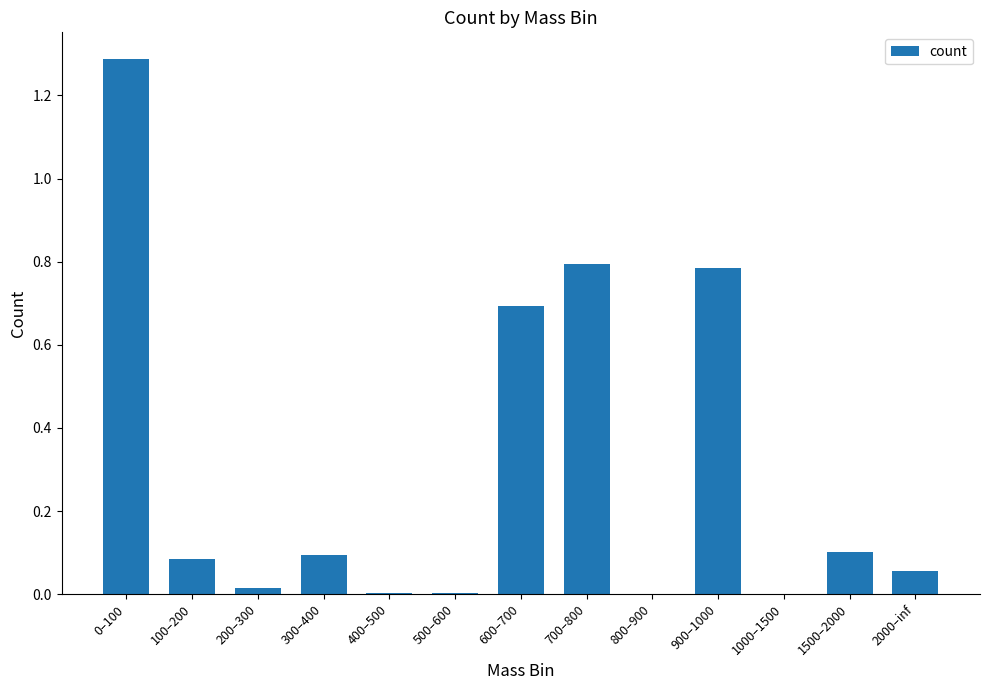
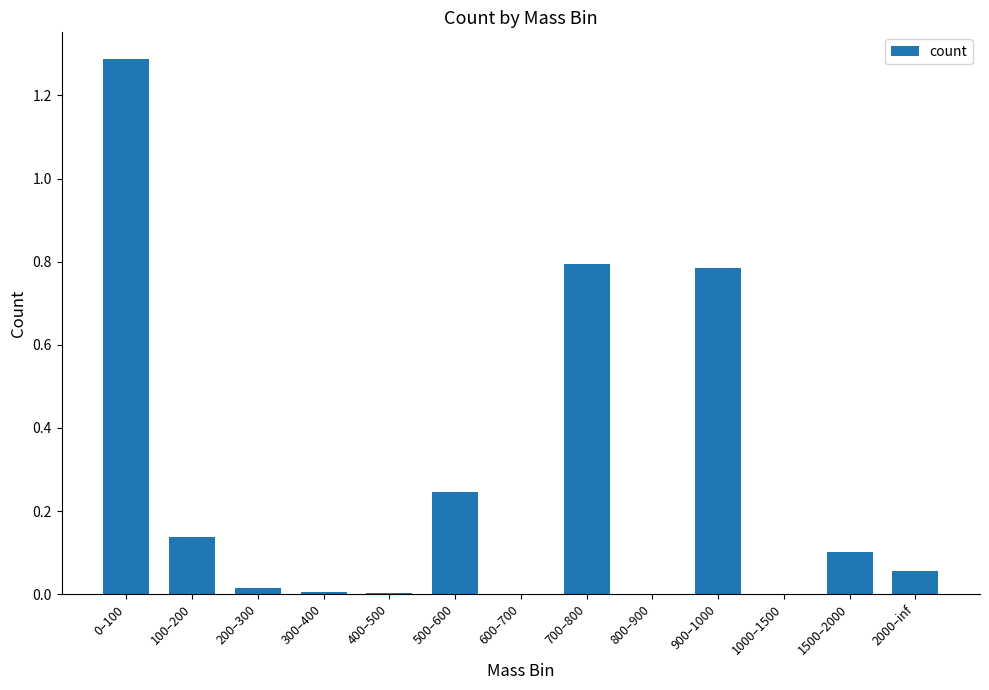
100–200: 0.09 -> 0.14
300–400: 0.09 -> 0.01
500–600: 0.00 -> 0.25
600–700: 0.69 -> 0.00
